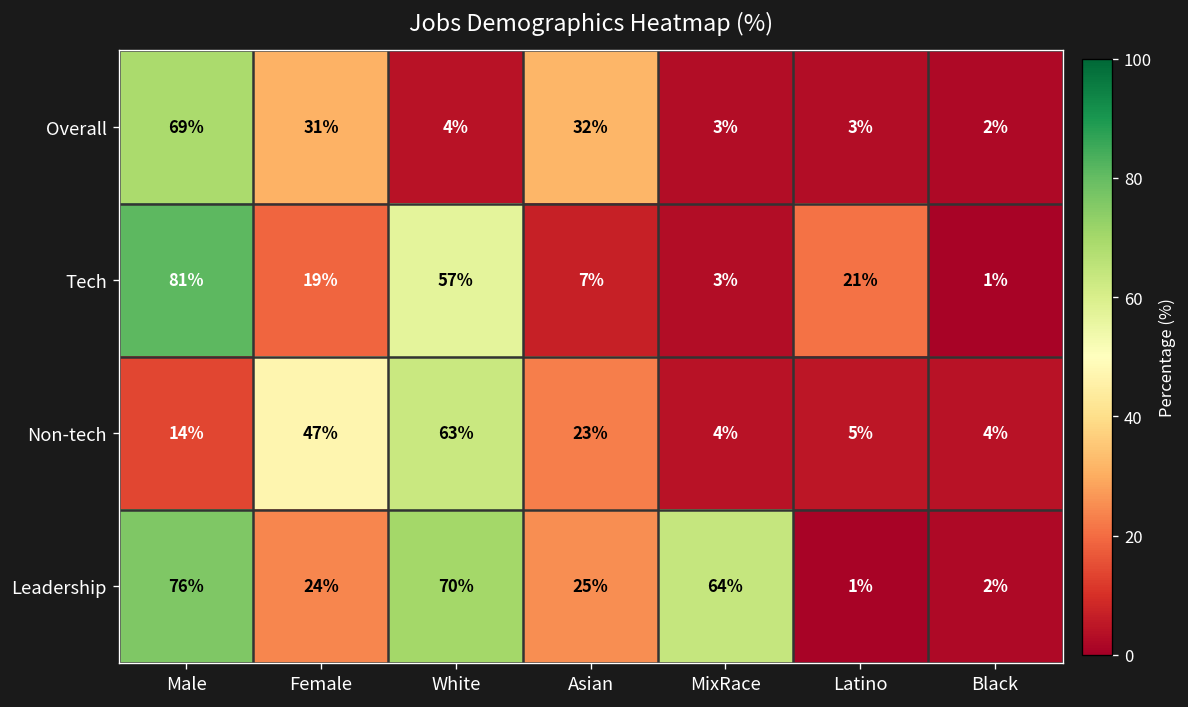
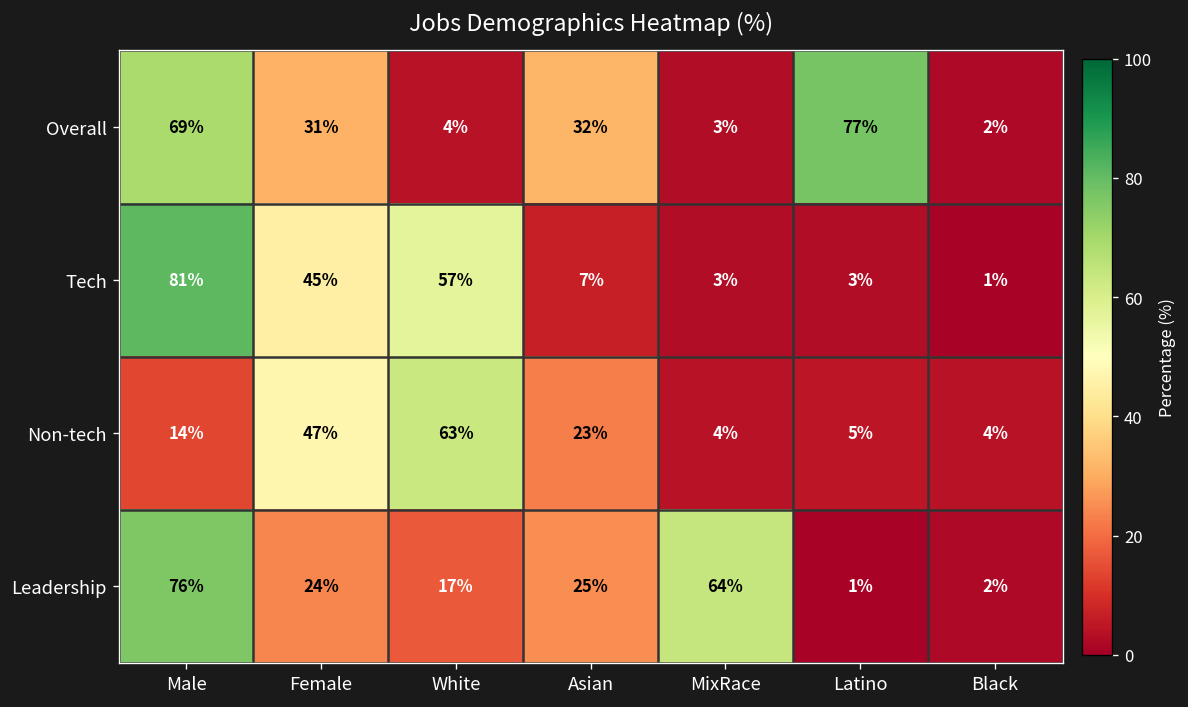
Overall, Latino: 3% -> 77%
Tech, Female: 19% -> 45%
Tech, Latino: 21% -> 3%
Leadership, White: 70% -> 17%
